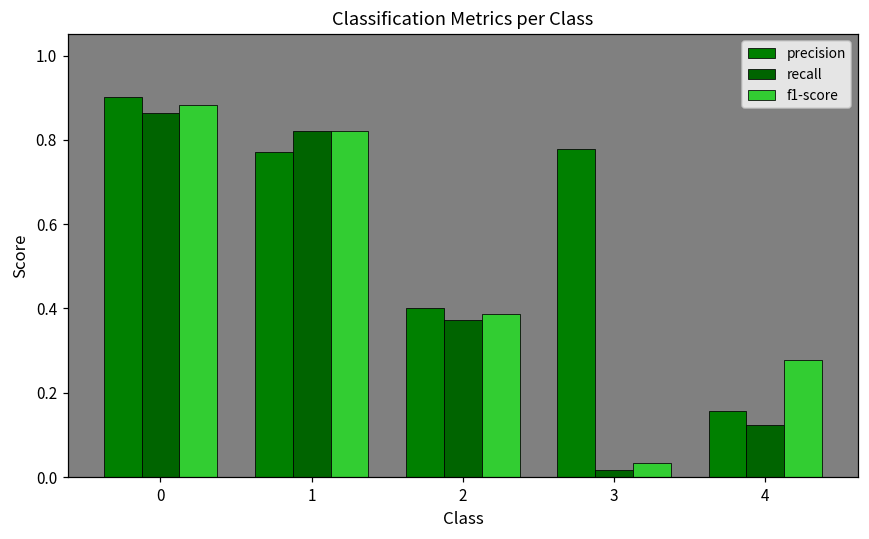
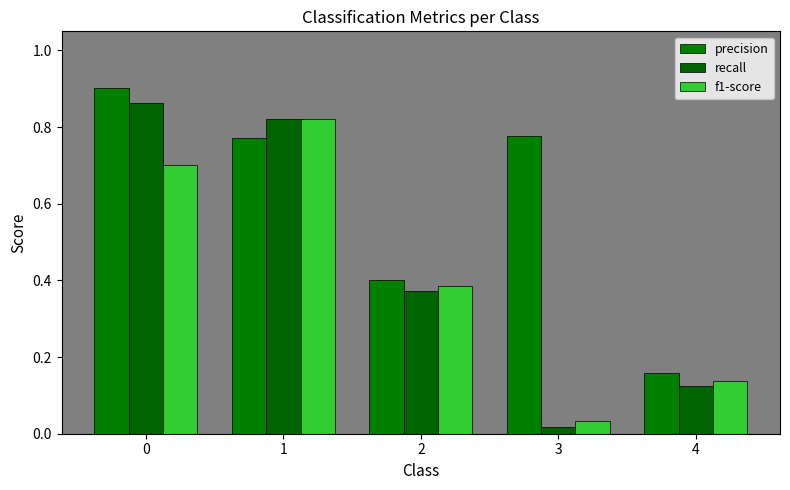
f1-score, 0: 0.88 -> 0.70
f1-score, 4: 0.28 -> 0.14
